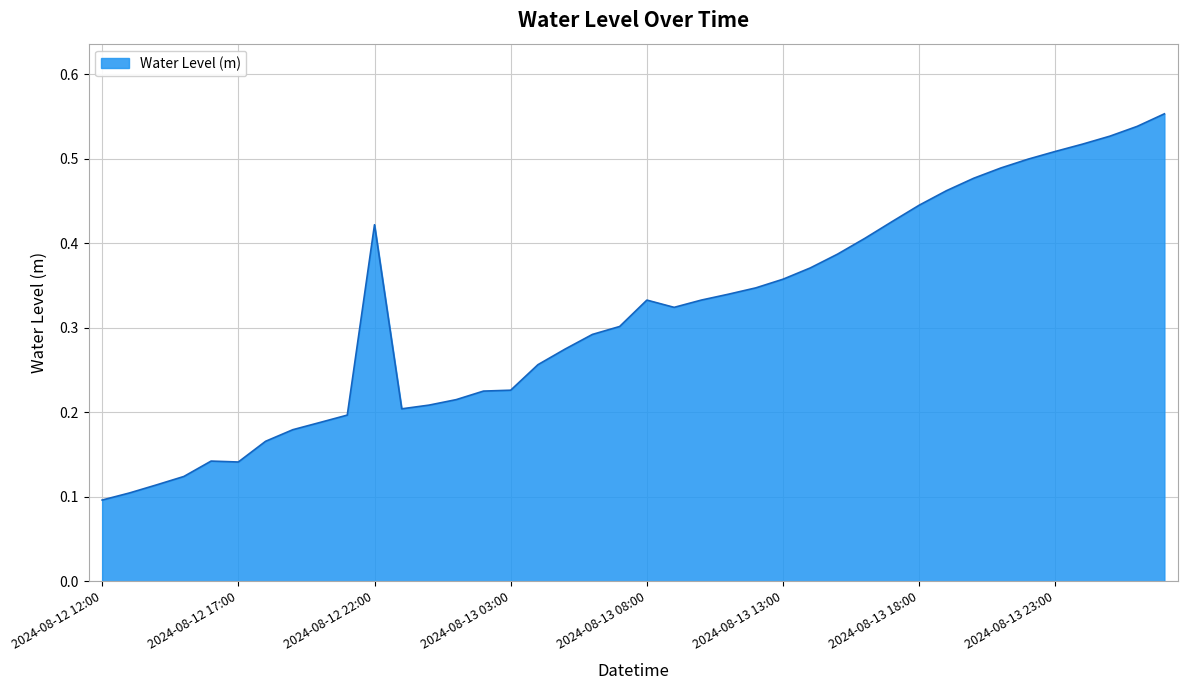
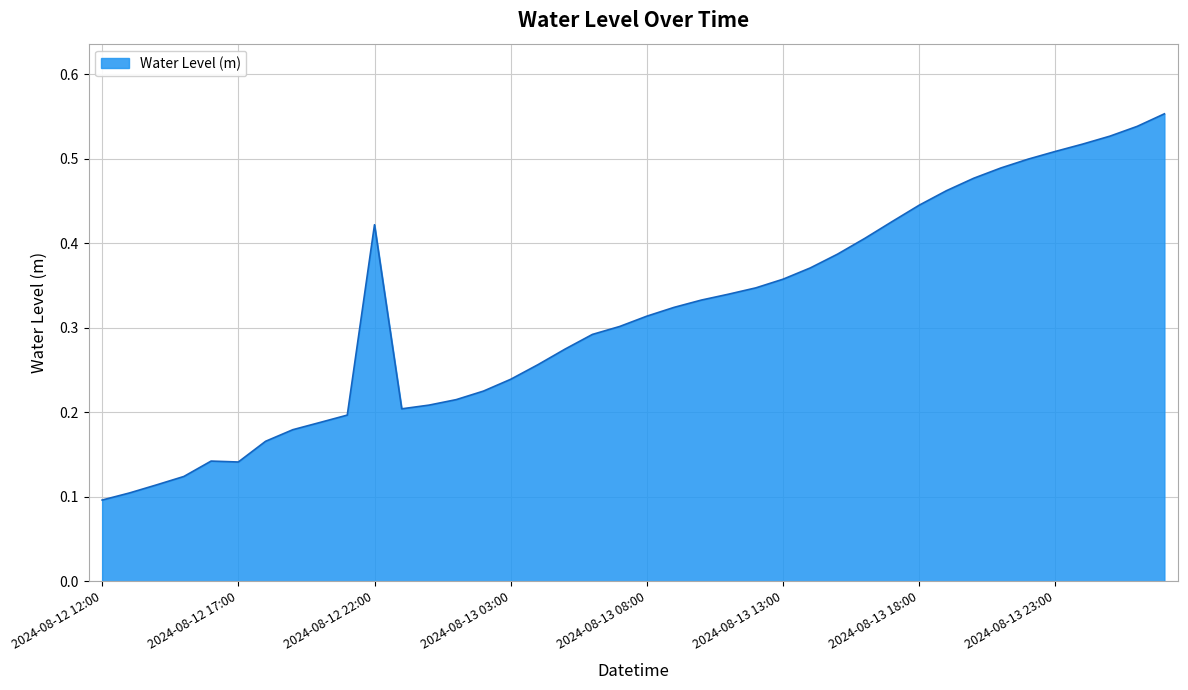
2024-08-13 03:00: 0.23 -> 0.24
2024-08-13 08:00: 0.33 -> 0.31
